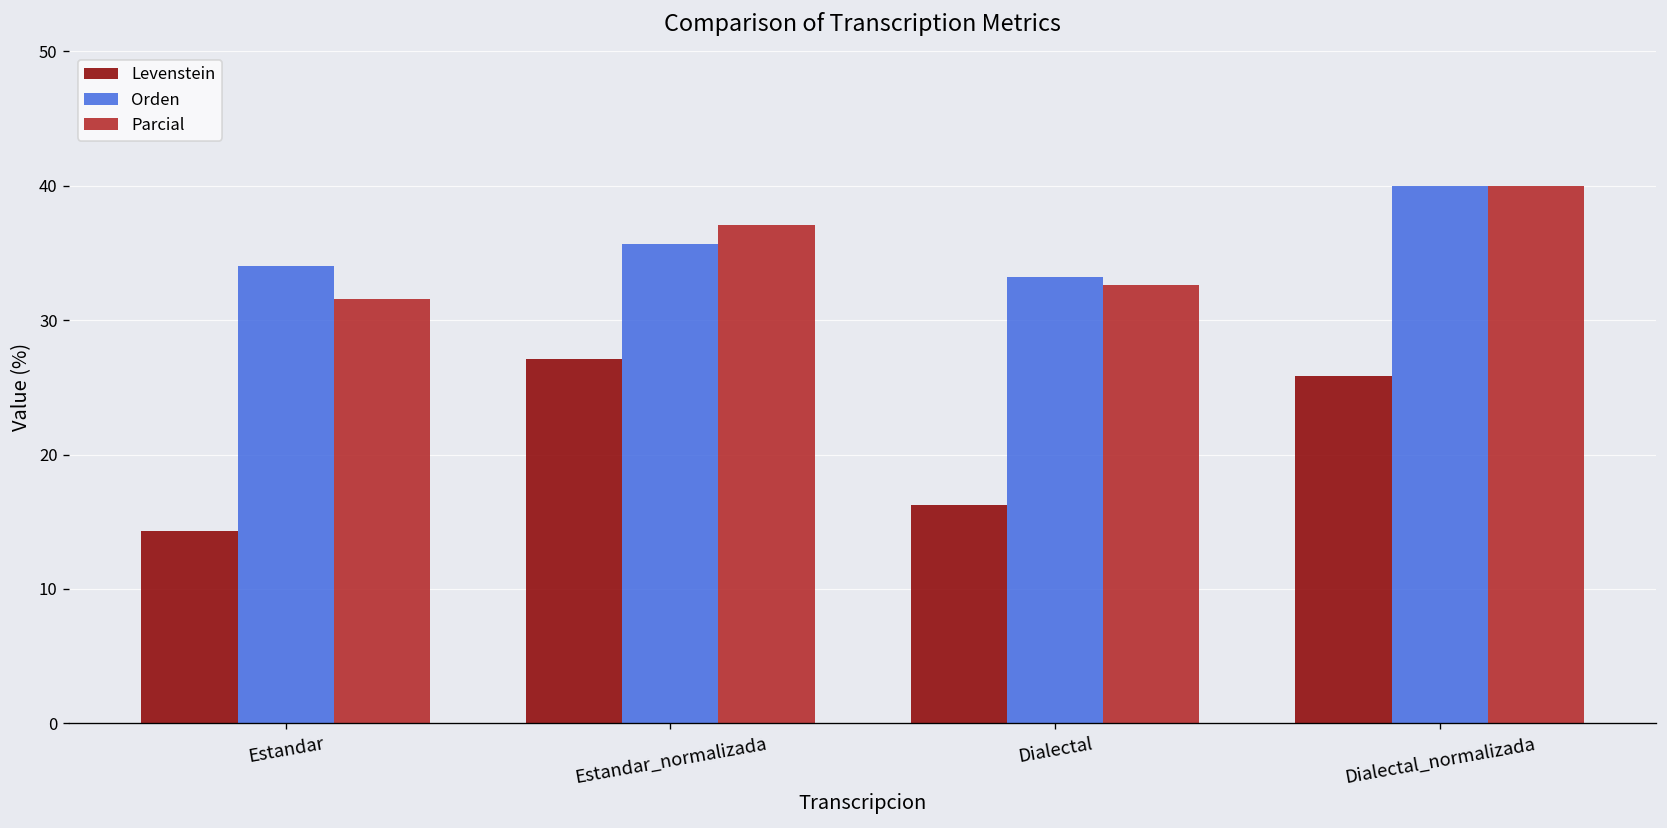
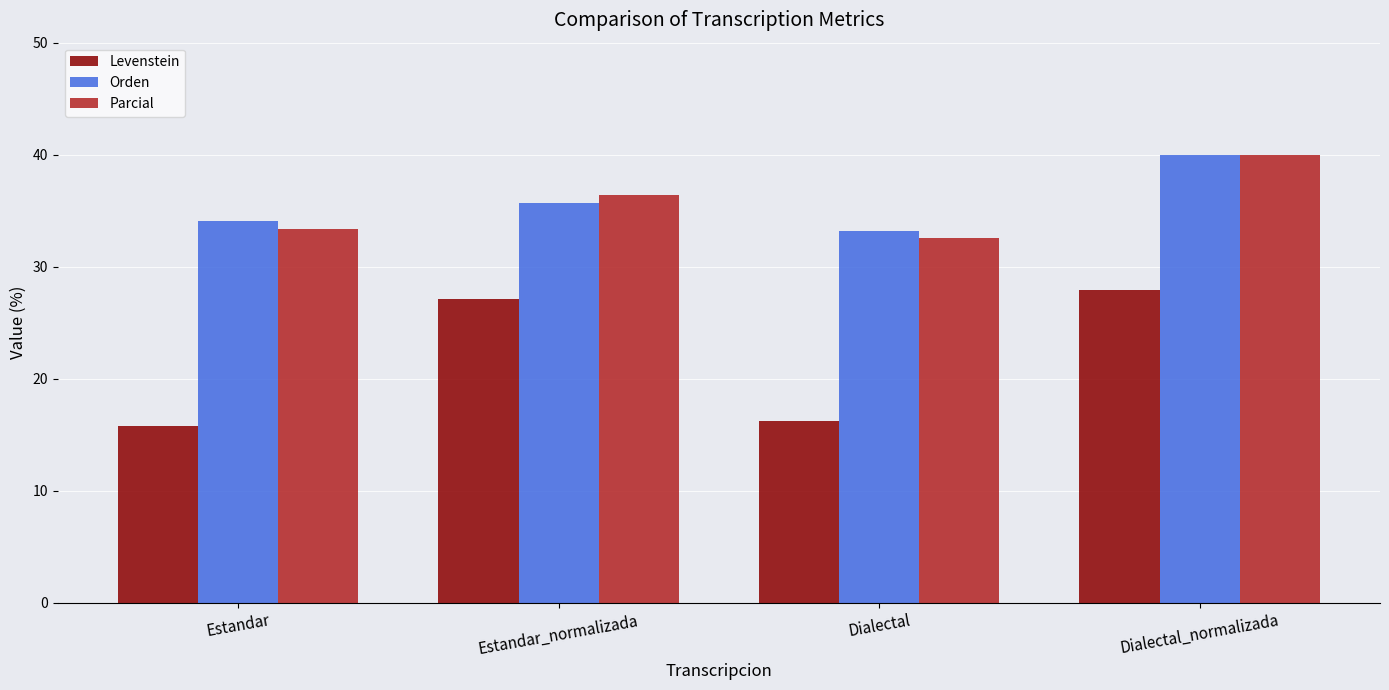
Levenstein, Estandar: 14.3 -> 15.8
Parcial, Estandar: 31.6 -> 33.3
Parcial, Estandar_normalizada: 37.1 -> 36.4
Levenstein, Dialectal_normalizada: 25.8 -> 27.9
